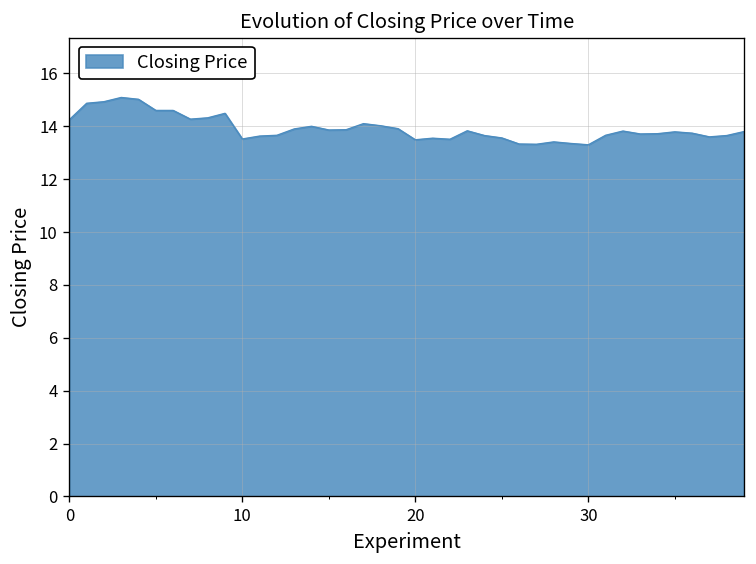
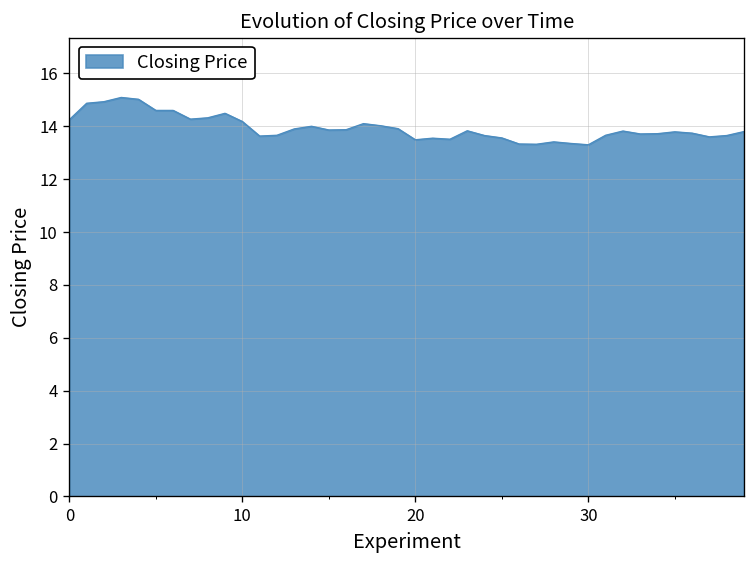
10: 13.5 -> 14.2
